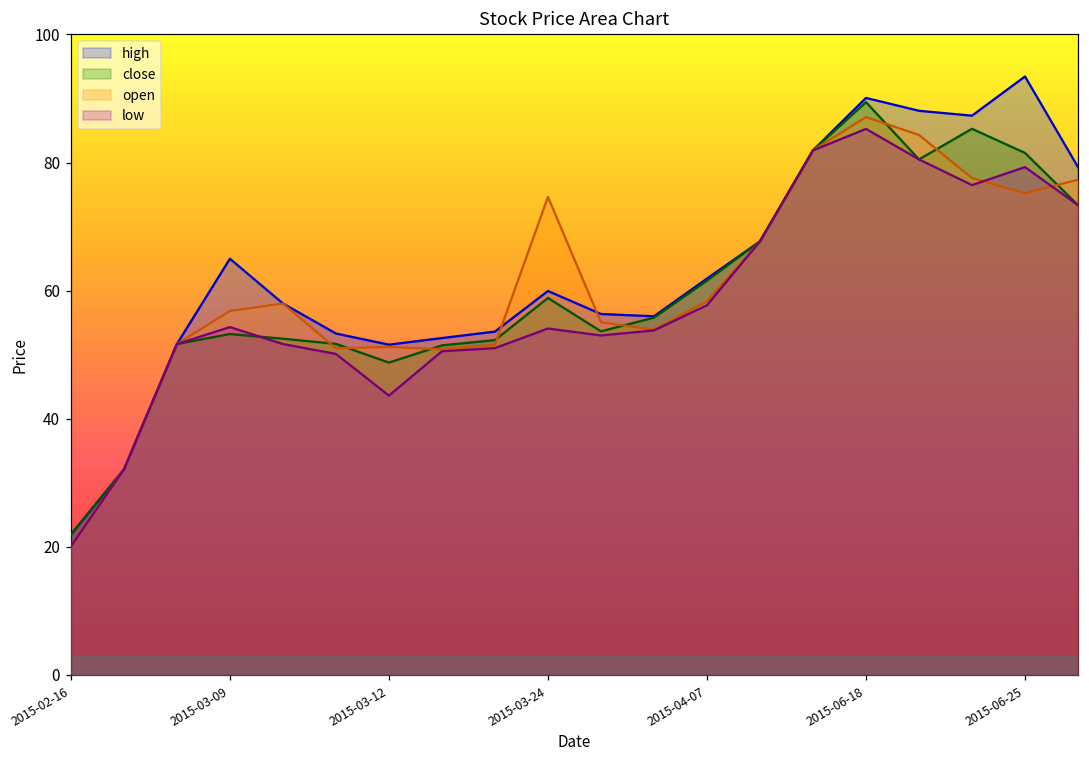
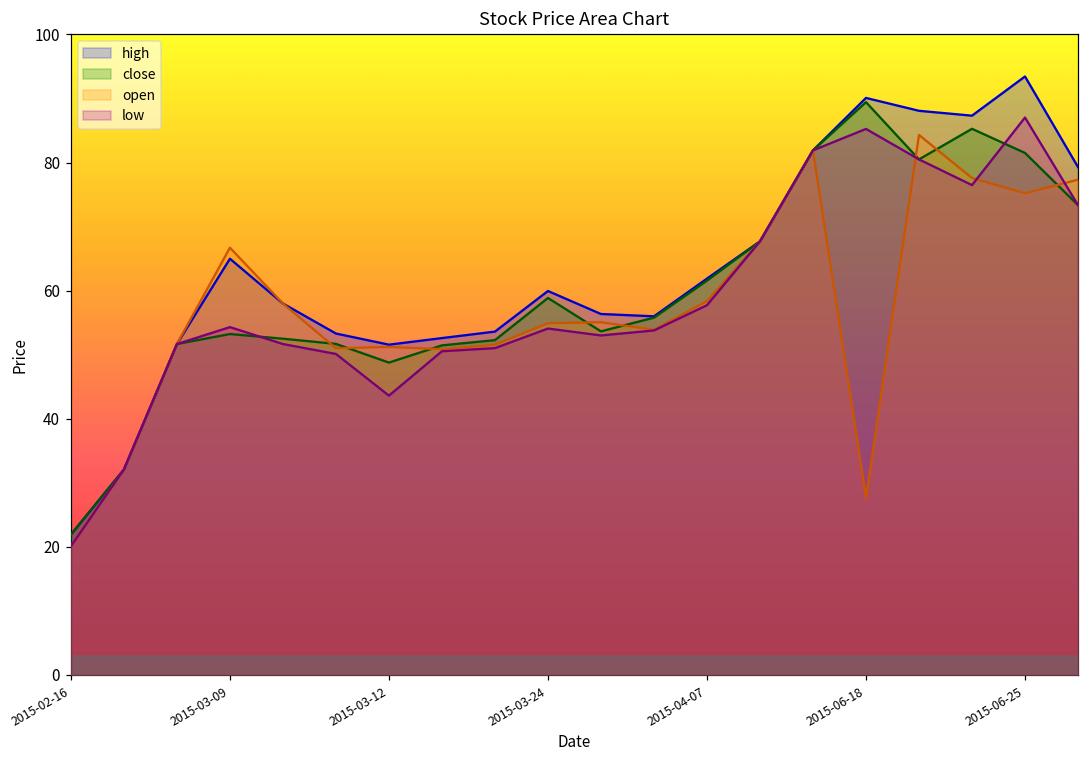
open, 2015-03-09: 57 -> 67
open, 2015-03-24: 75 -> 55
open, 2015-06-18: 87 -> 28
low, 2015-06-25: 79 -> 87
